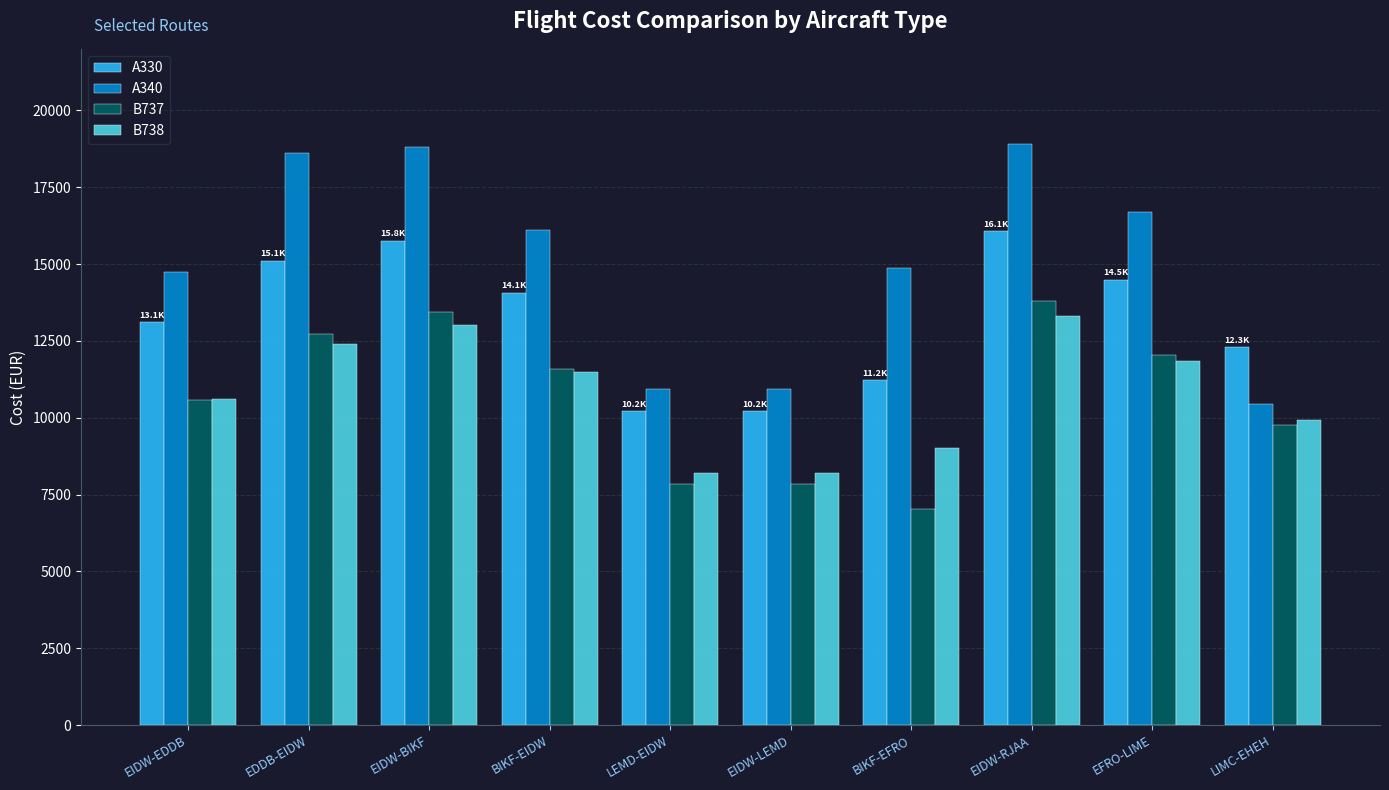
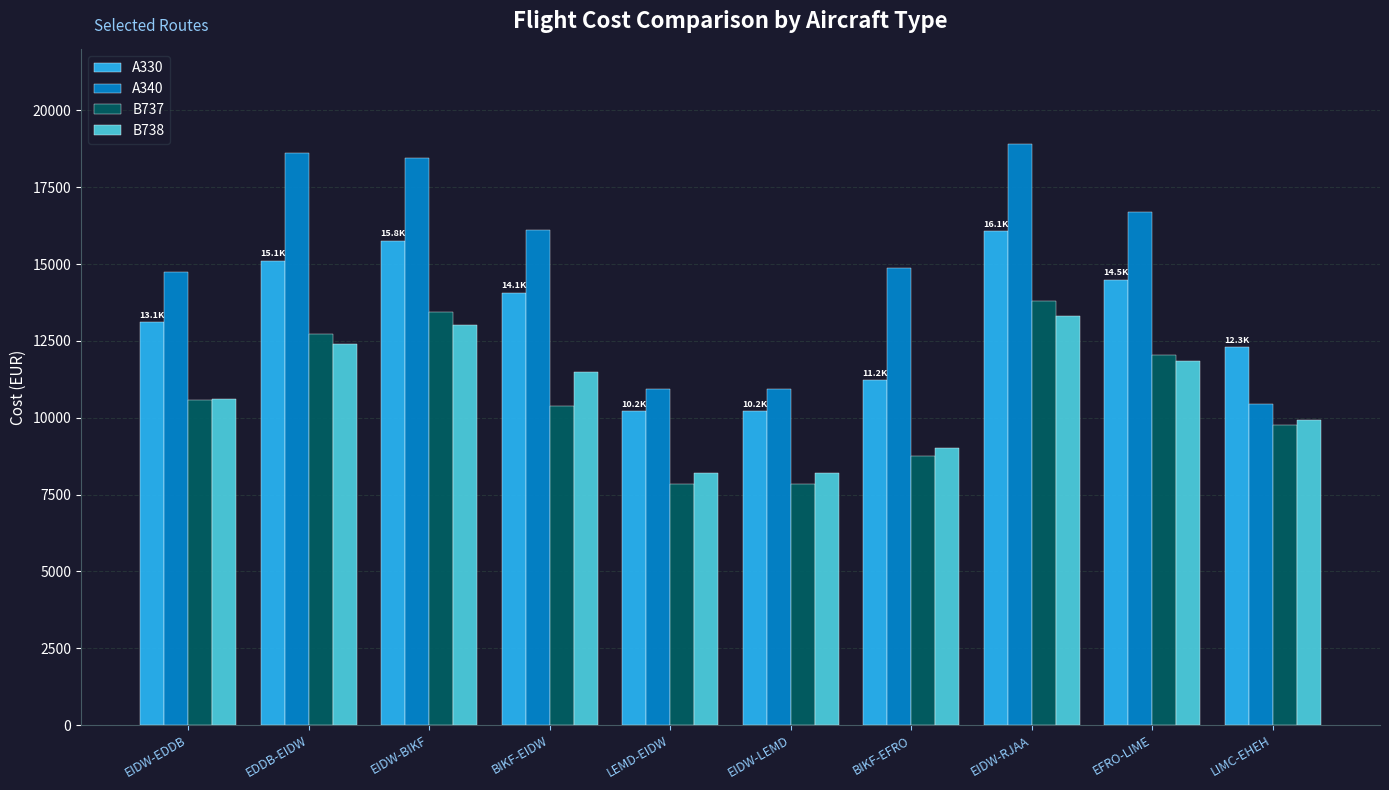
A340, EIDW-BIKF: 18800 -> 18500
B737, BIKF-EIDW: 11600 -> 10400
B737, BIKF-EFRO: 7000 -> 8800
